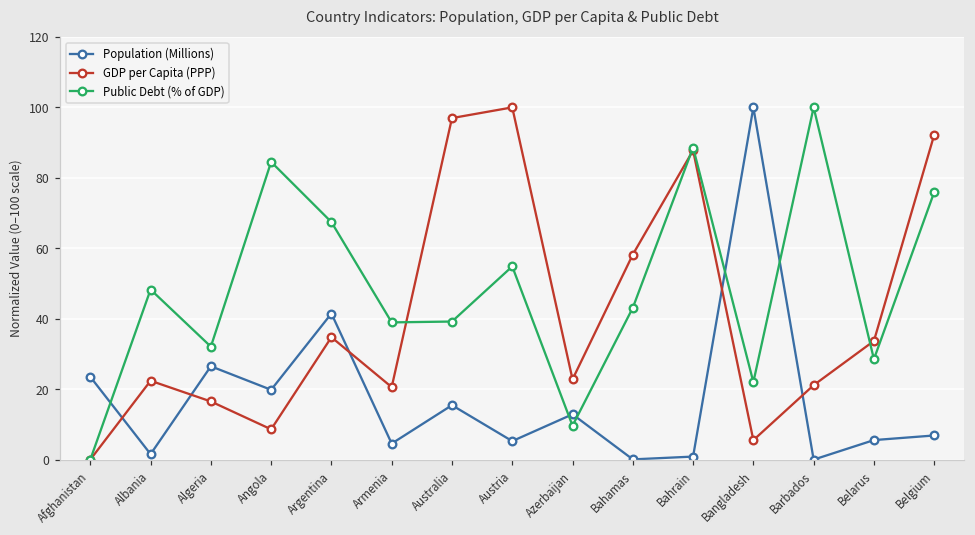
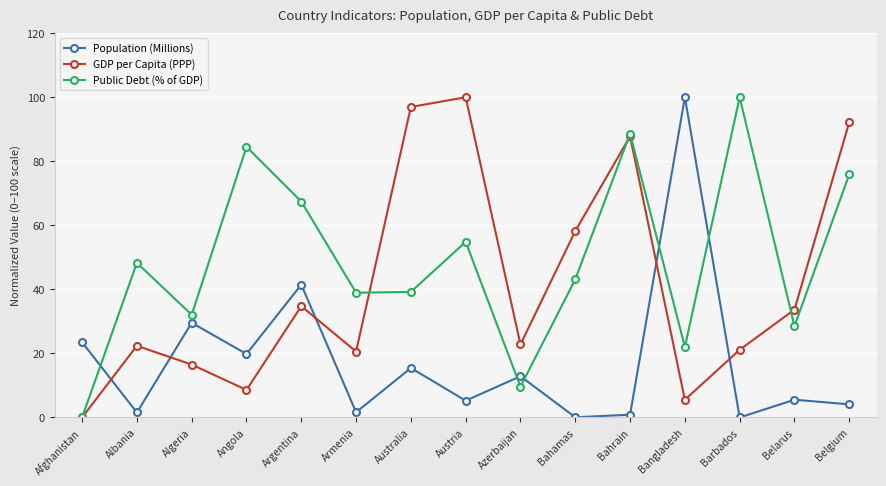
Population (Millions), Algeria: 26 -> 30
Population (Millions), Armenia: 5 -> 2
Population (Millions), Belgium: 7 -> 4
